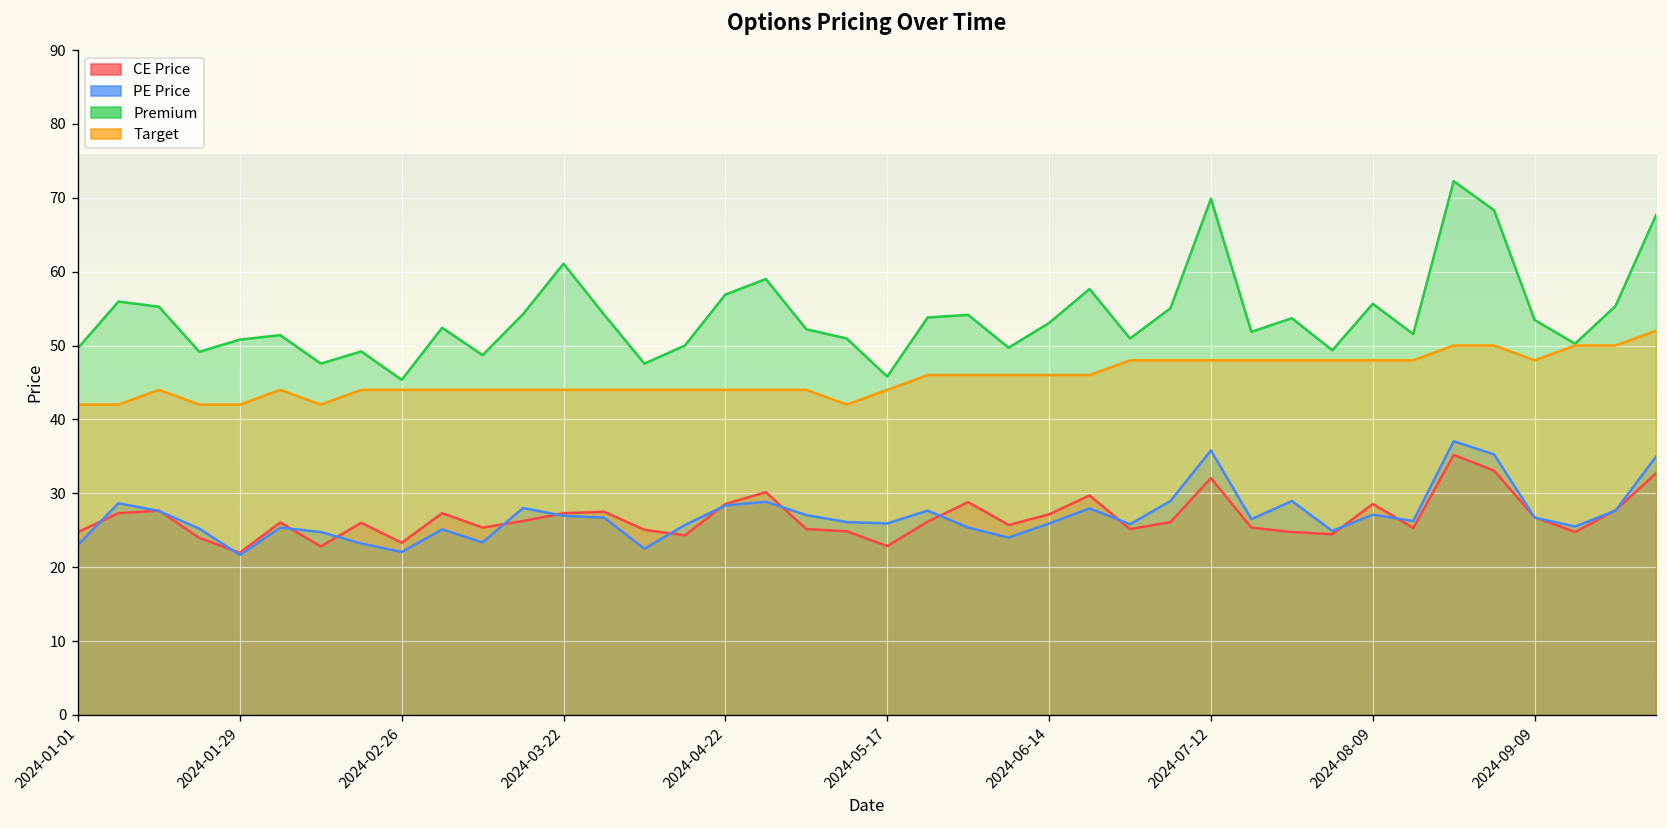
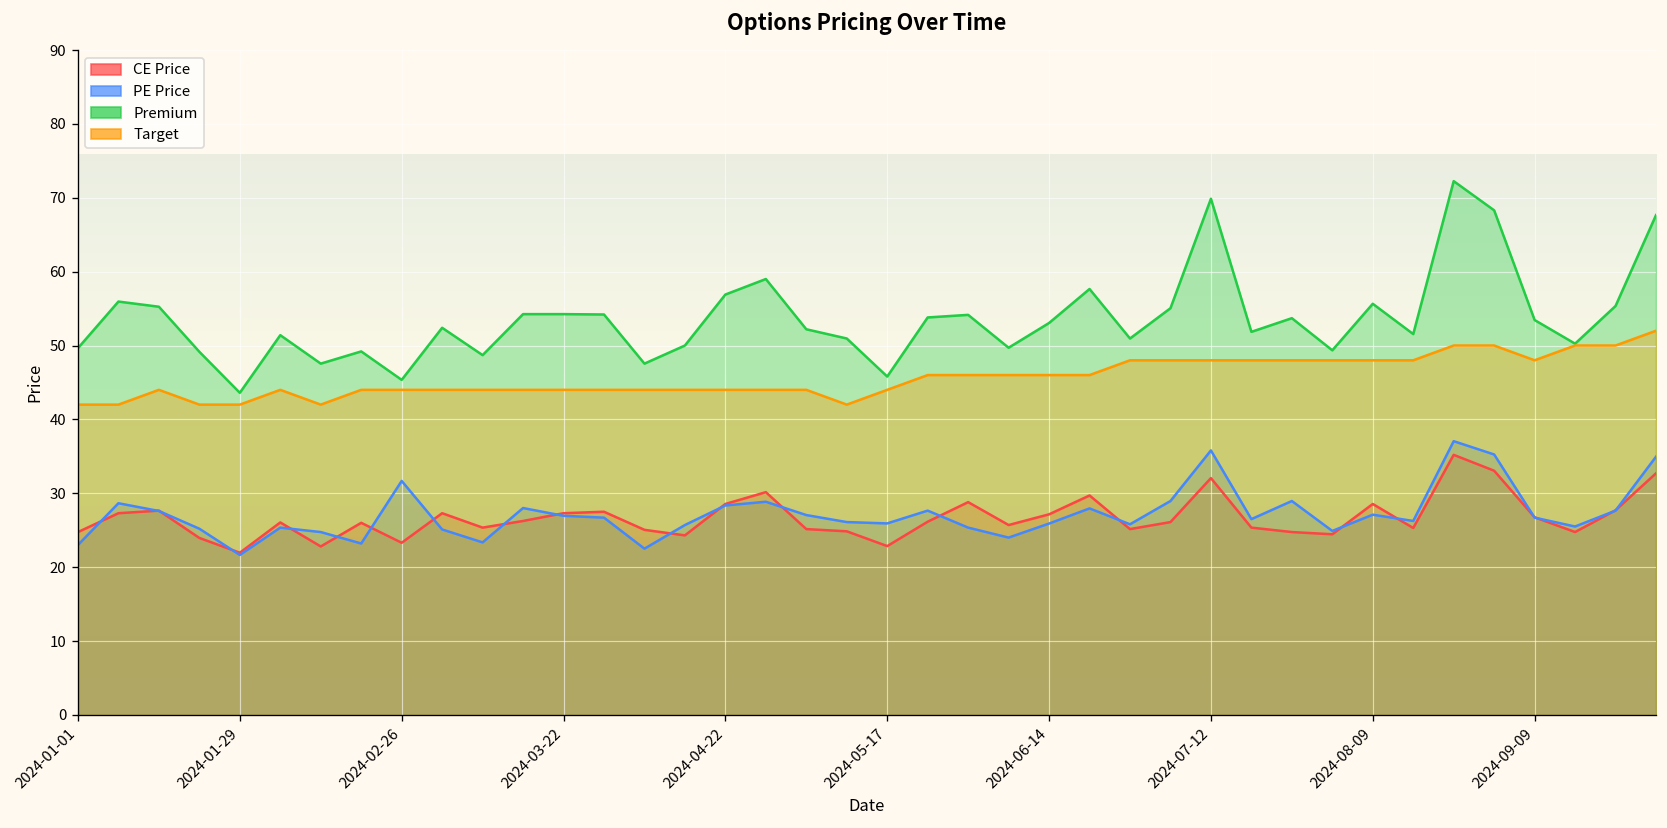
Premium, 2024-01-29: 51 -> 44
PE Price, 2024-02-26: 22 -> 32
Premium, 2024-03-22: 61 -> 54
